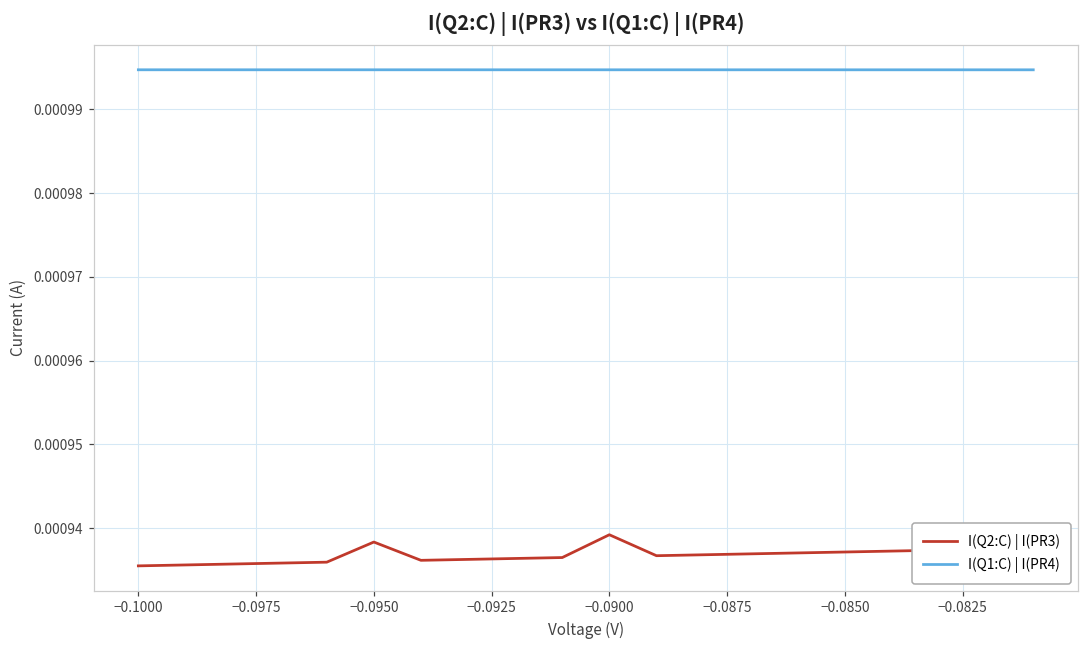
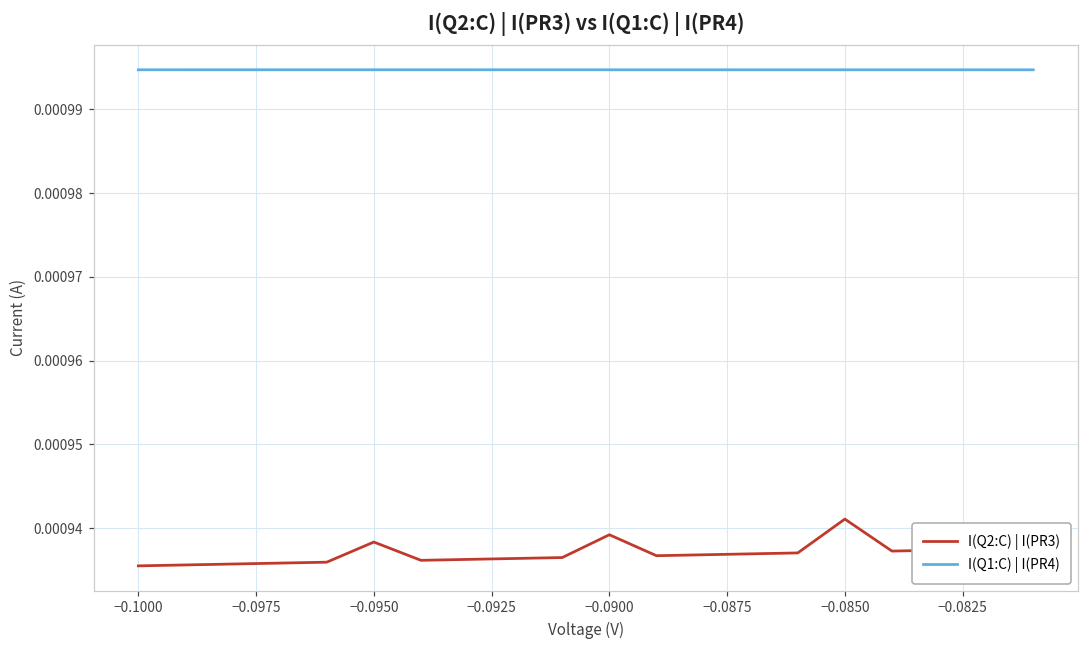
I(Q2:C) | I(PR3), −0.0850: 0.000937 -> 0.000941
